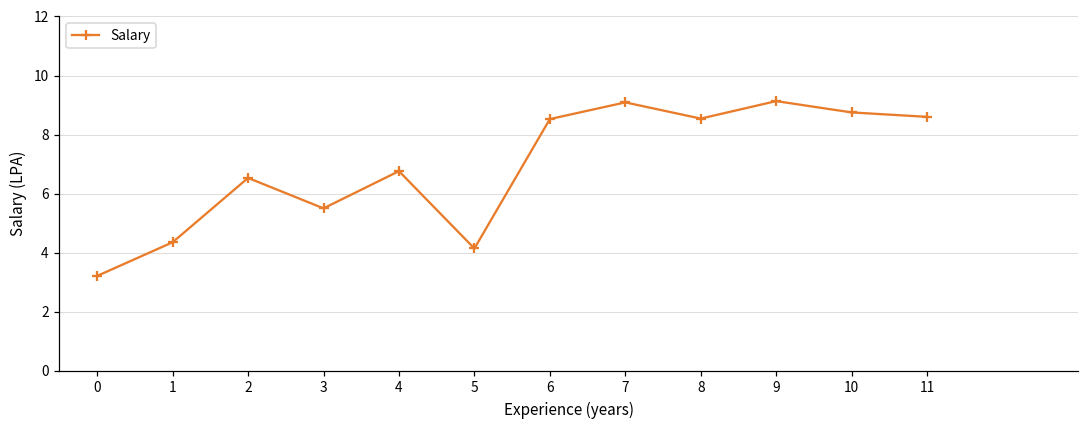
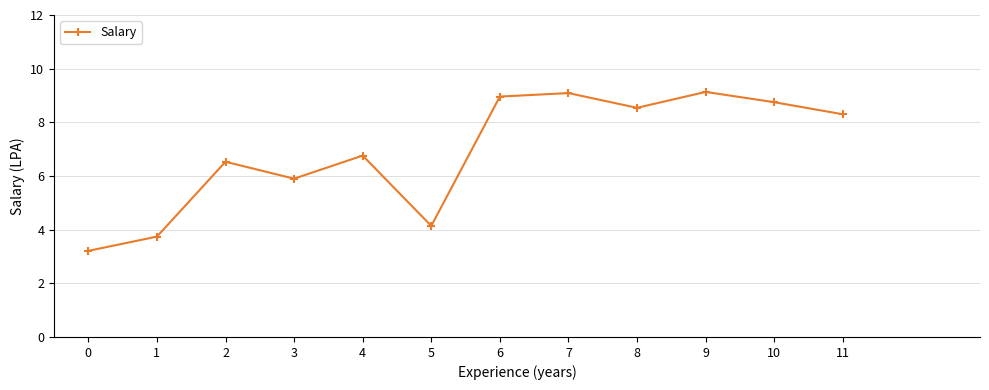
1: 4.4 -> 3.7
3: 5.5 -> 5.9
6: 8.5 -> 9.0
11: 8.6 -> 8.3
